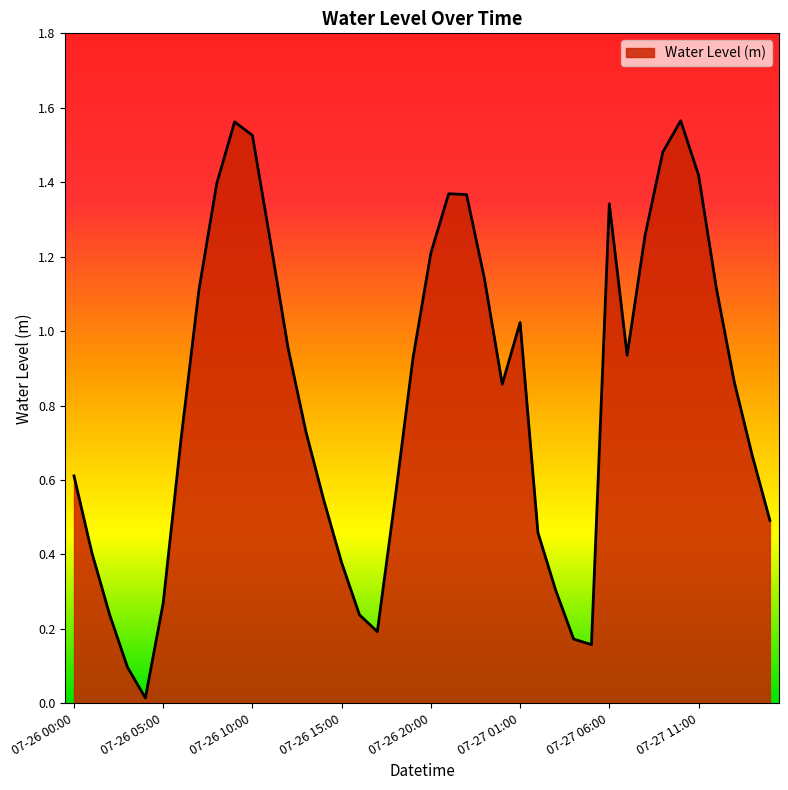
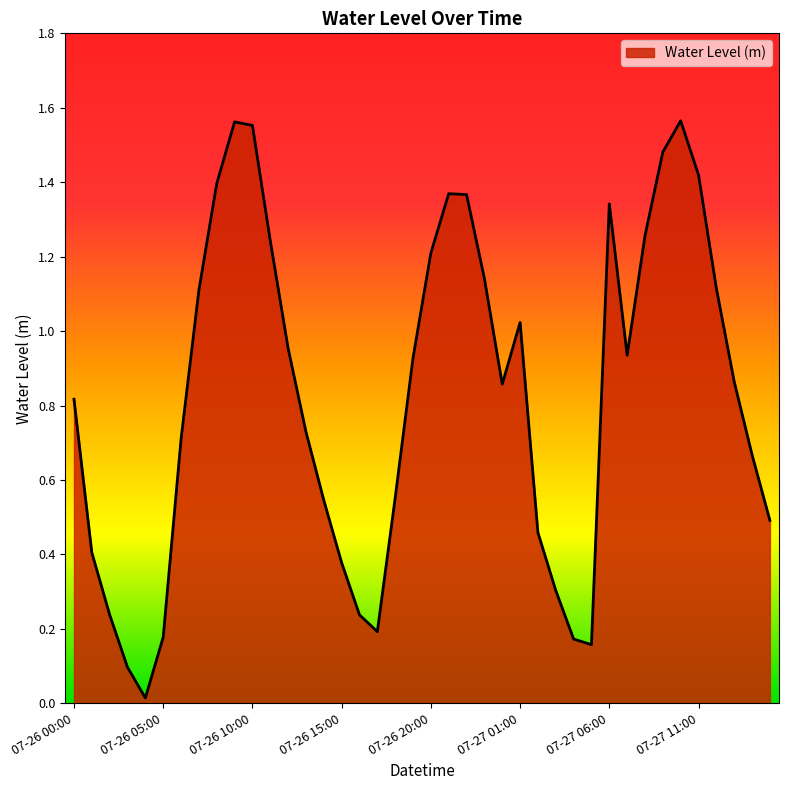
07-26 00:00: 0.61 -> 0.82
07-26 05:00: 0.27 -> 0.18
07-26 10:00: 1.53 -> 1.55
